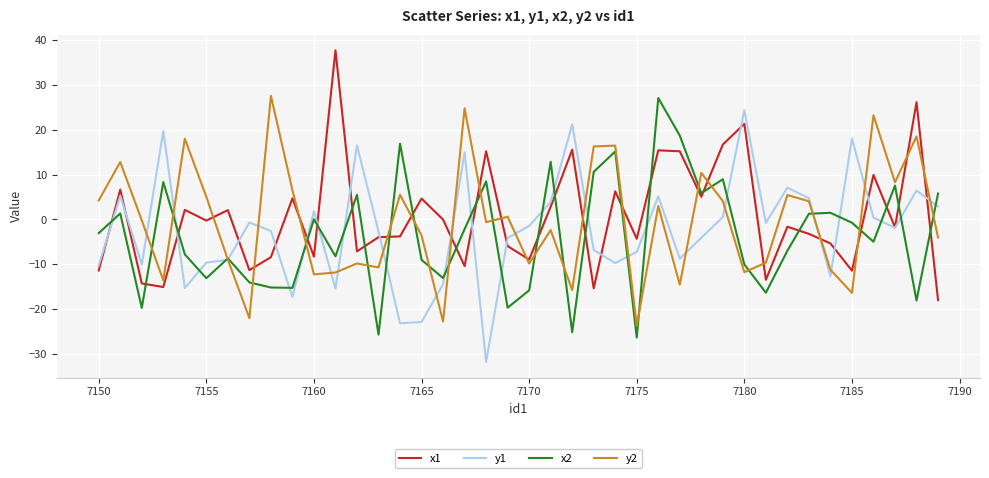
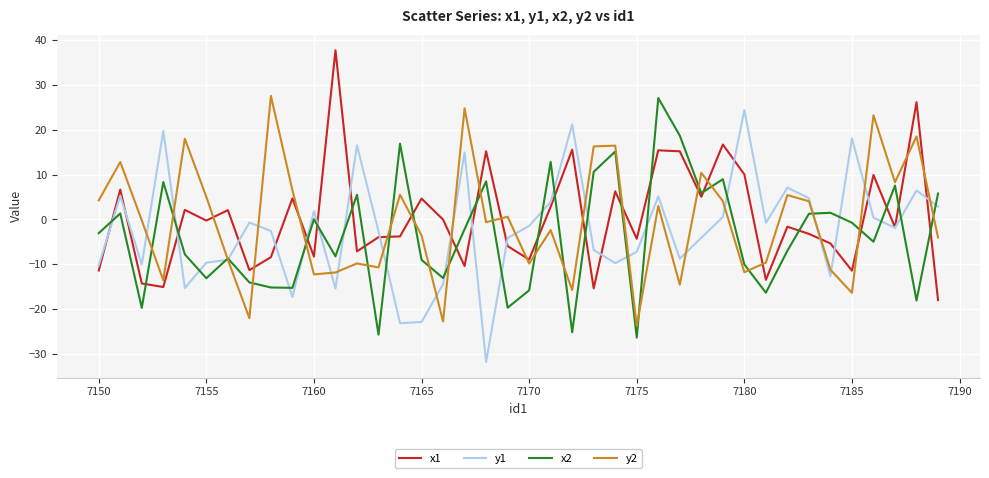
x1, 7180: 21 -> 10
